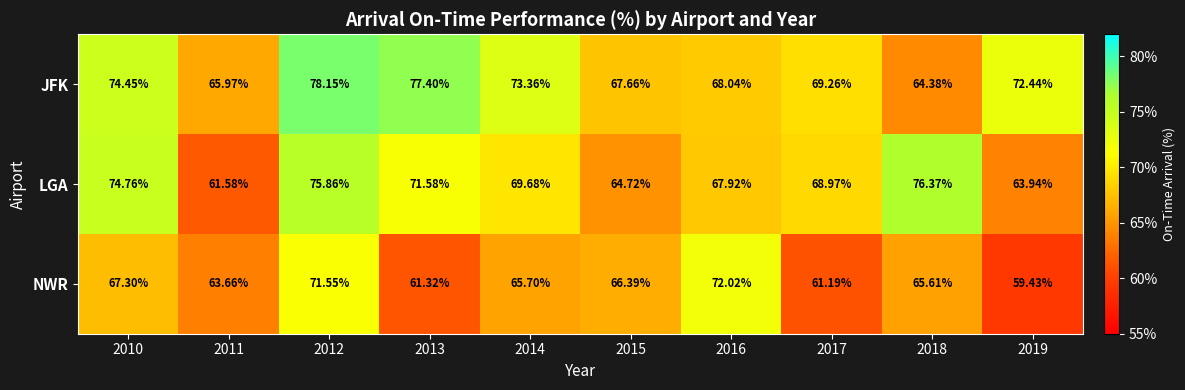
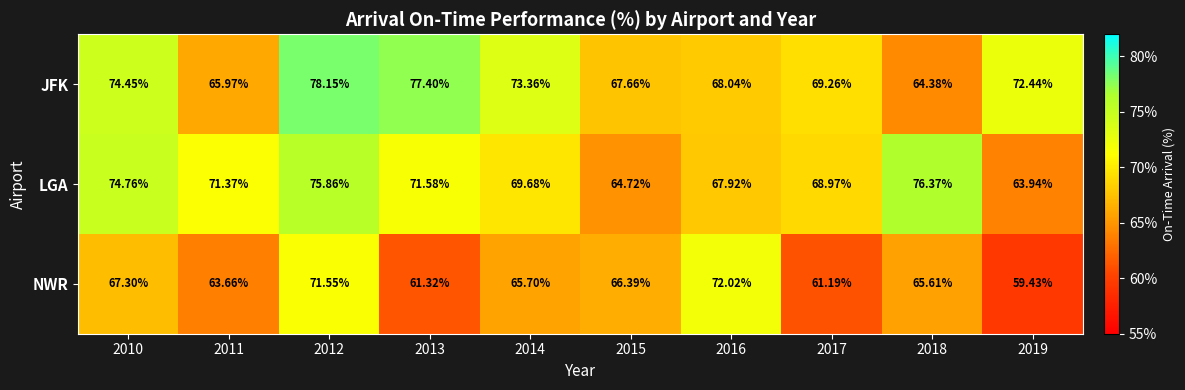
LGA, 2011: 61.58% -> 71.37%
